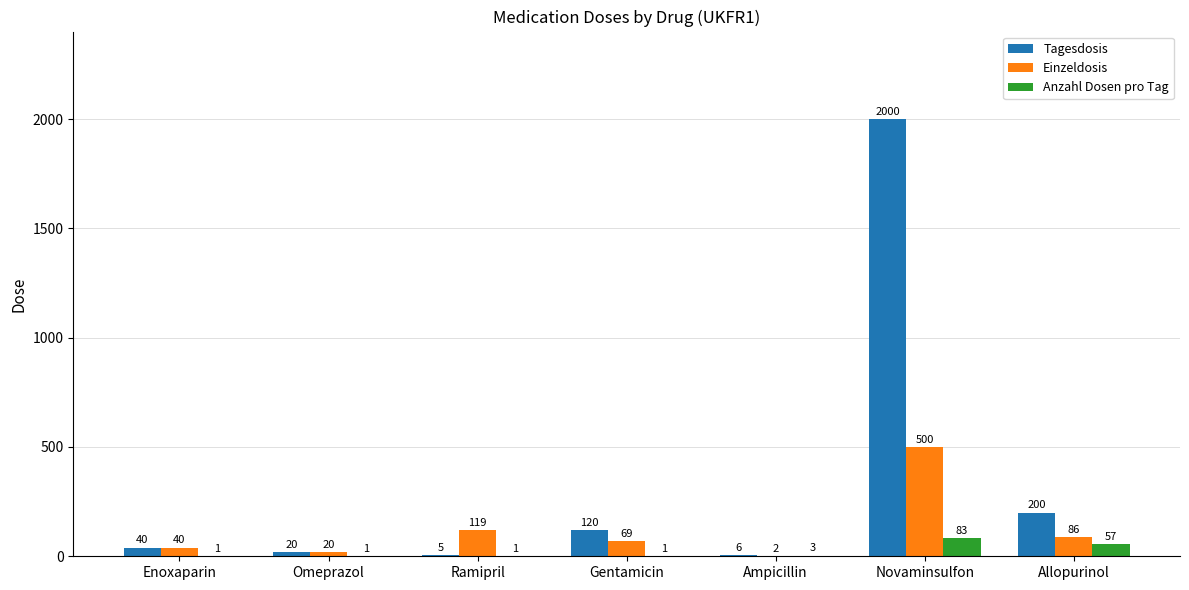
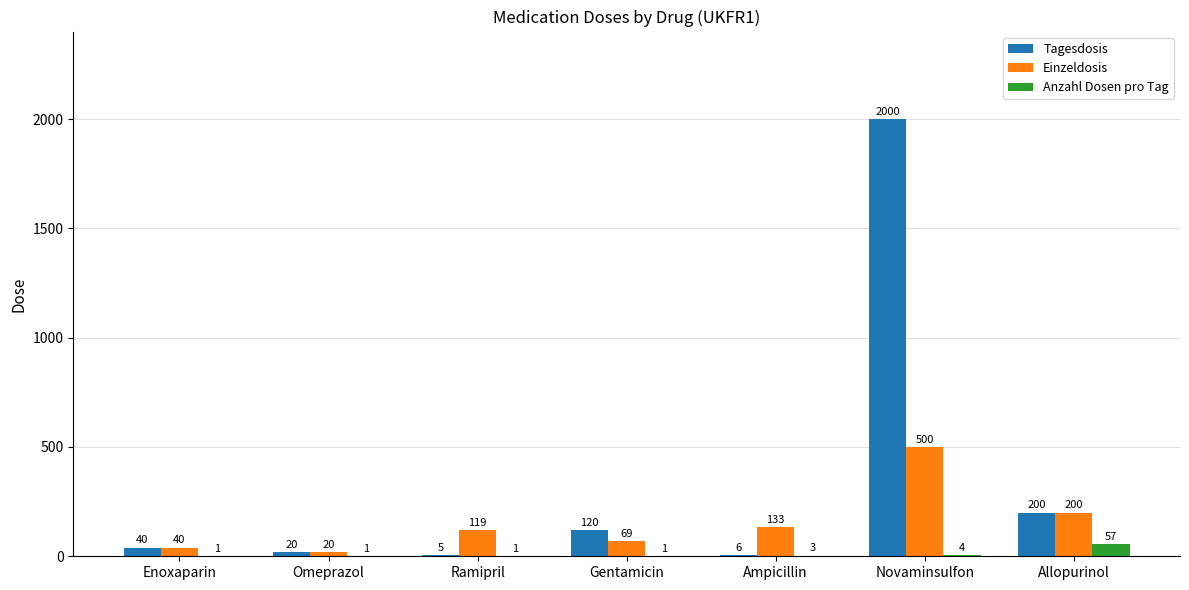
Einzeldosis, Ampicillin: 2 -> 133
Anzahl Dosen pro Tag, Novaminsulfon: 83 -> 4
Einzeldosis, Allopurinol: 86 -> 200
